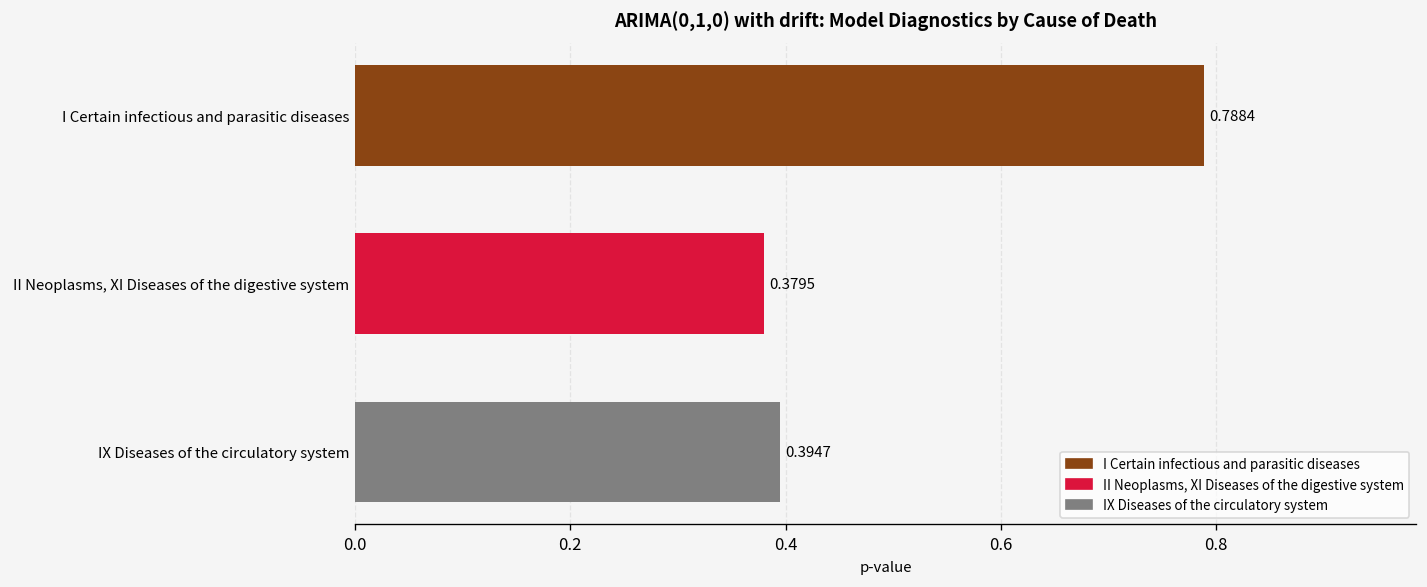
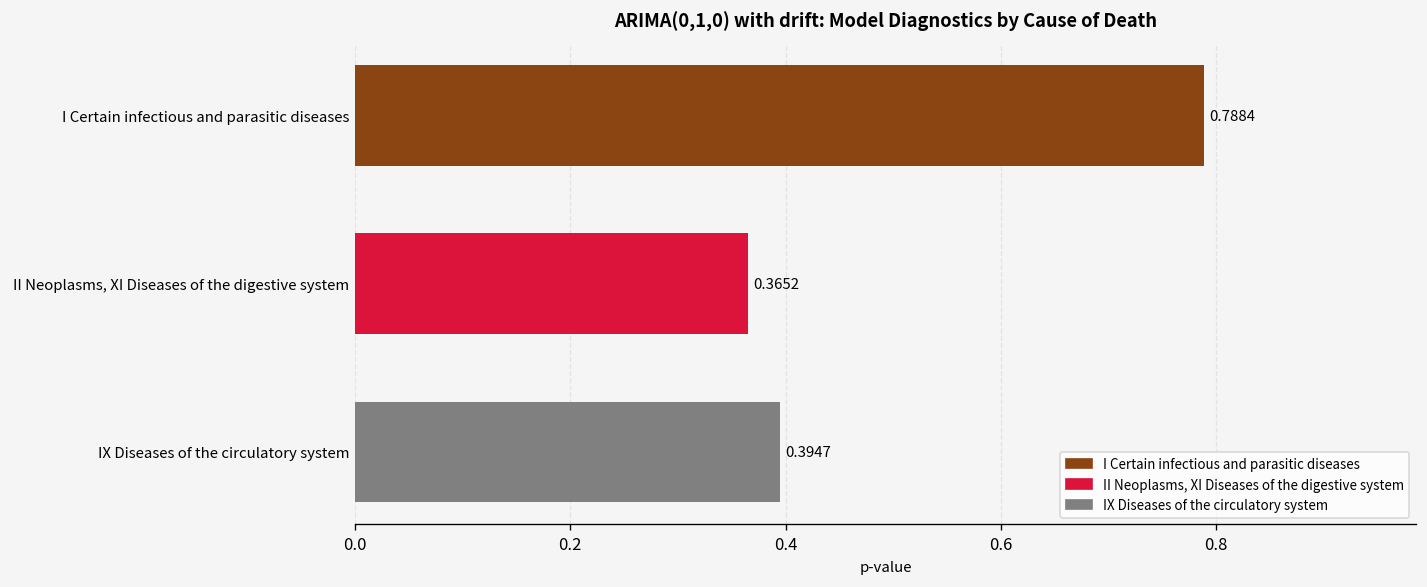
II Neoplasms, XI Diseases of the digestive system: 0.3795 -> 0.3652
